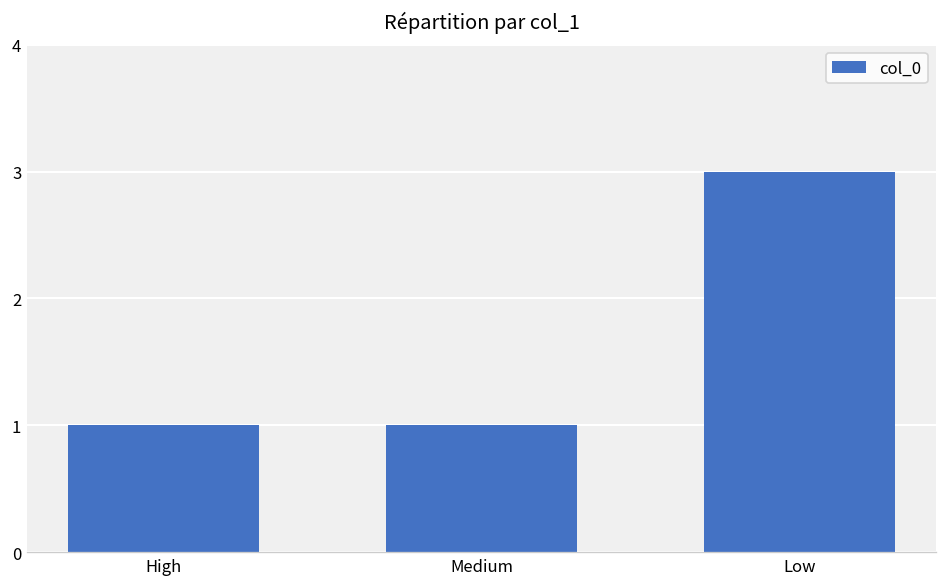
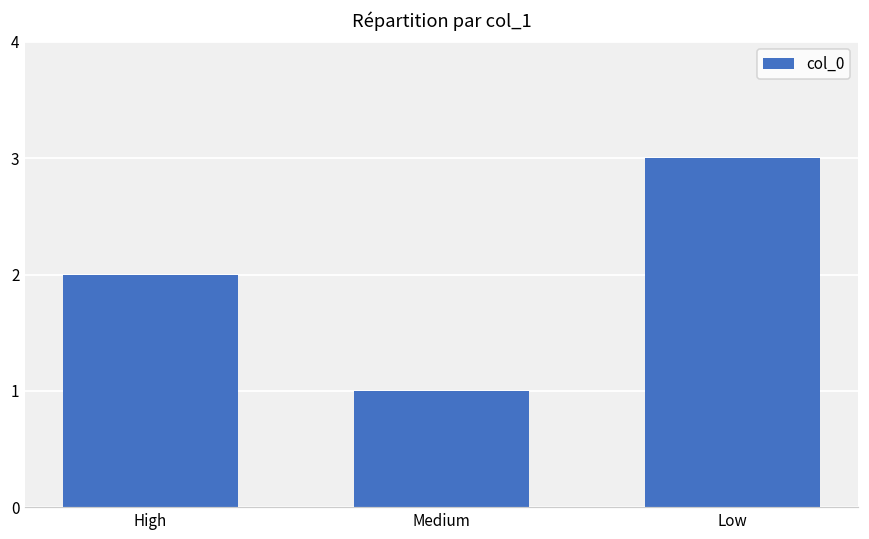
High: 1 -> 2
